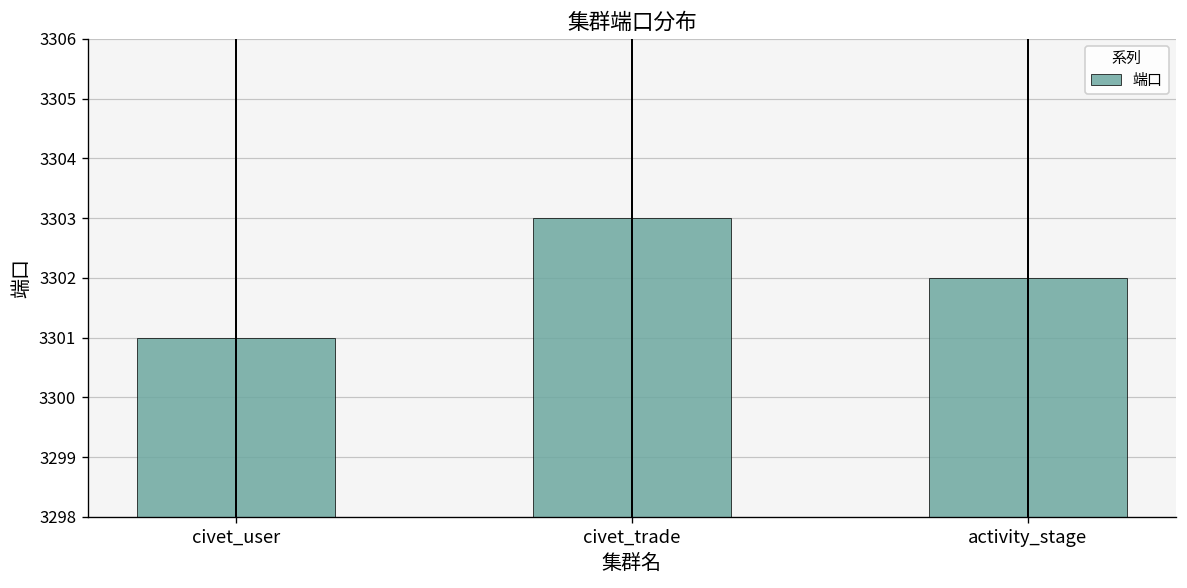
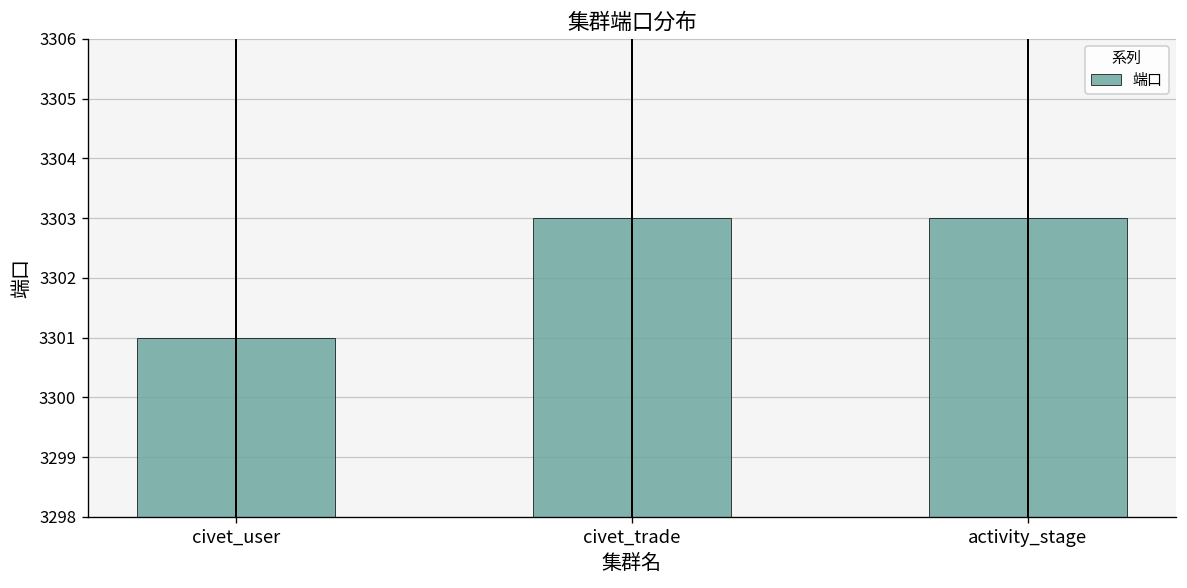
端口, activity_stage: 3302 -> 3303
